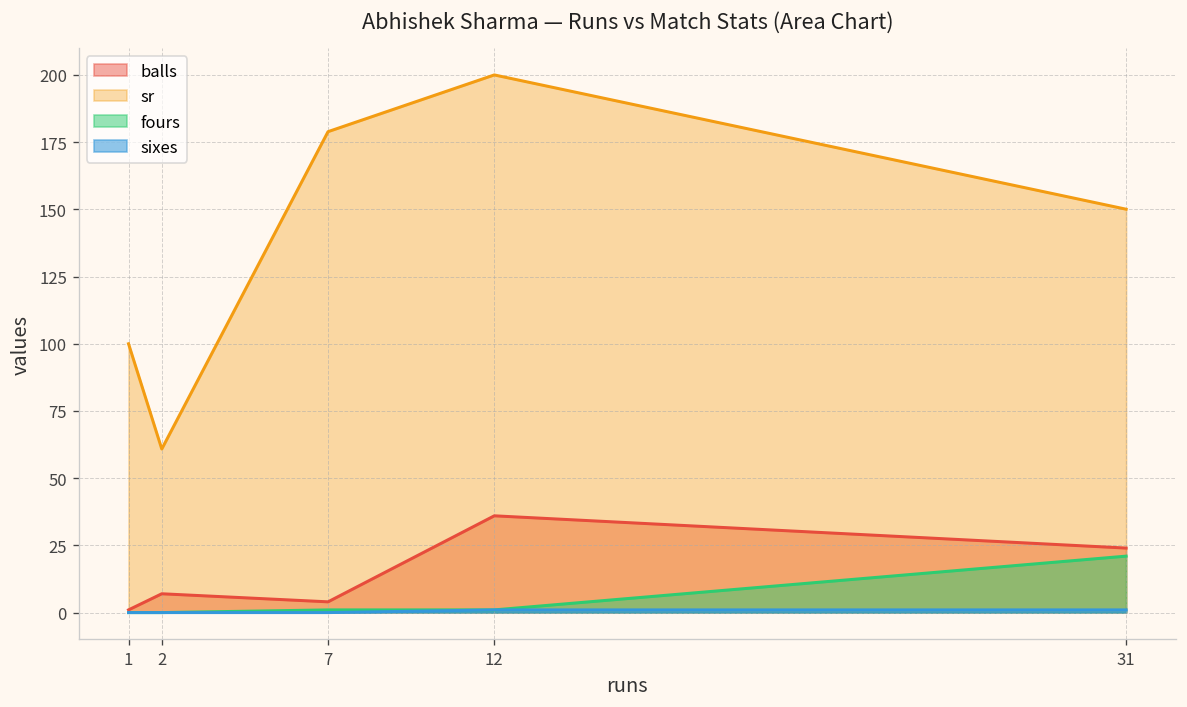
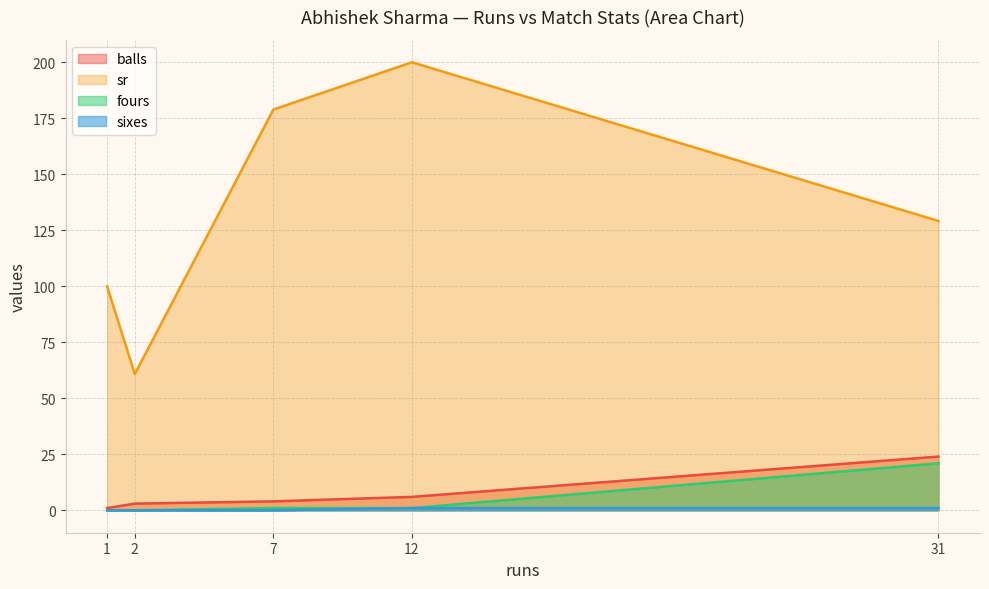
balls, 2: 7 -> 3
balls, 12: 36 -> 6
sr, 31: 150 -> 129
